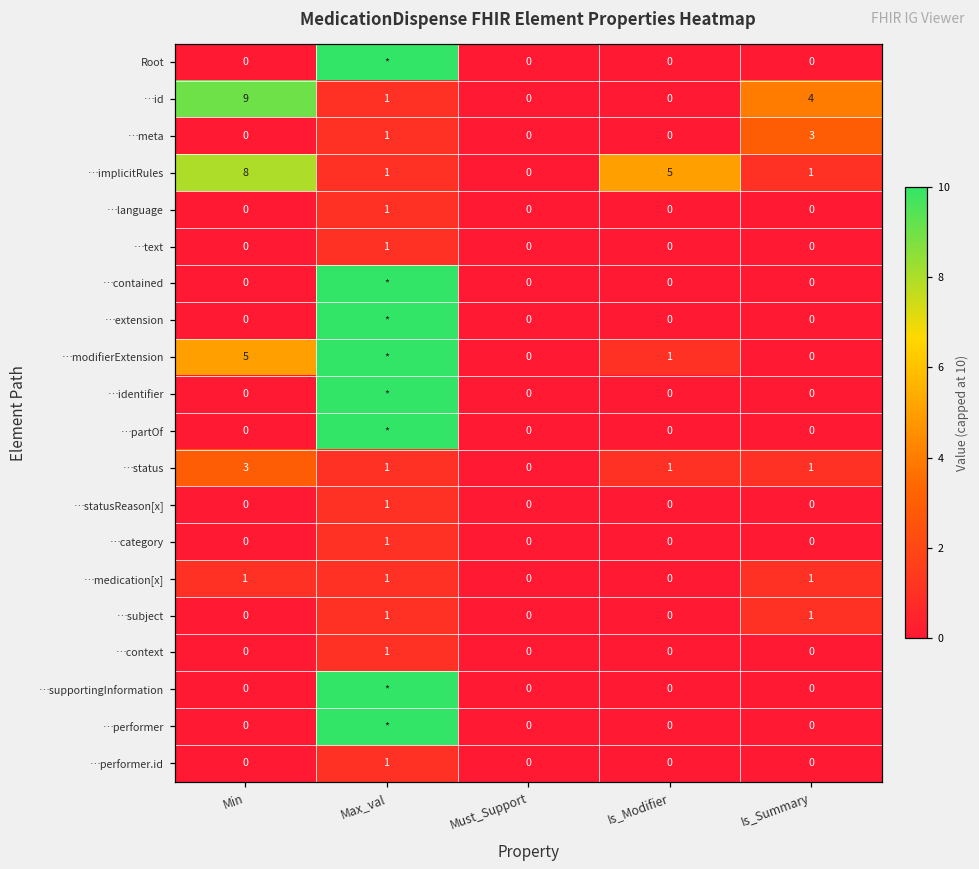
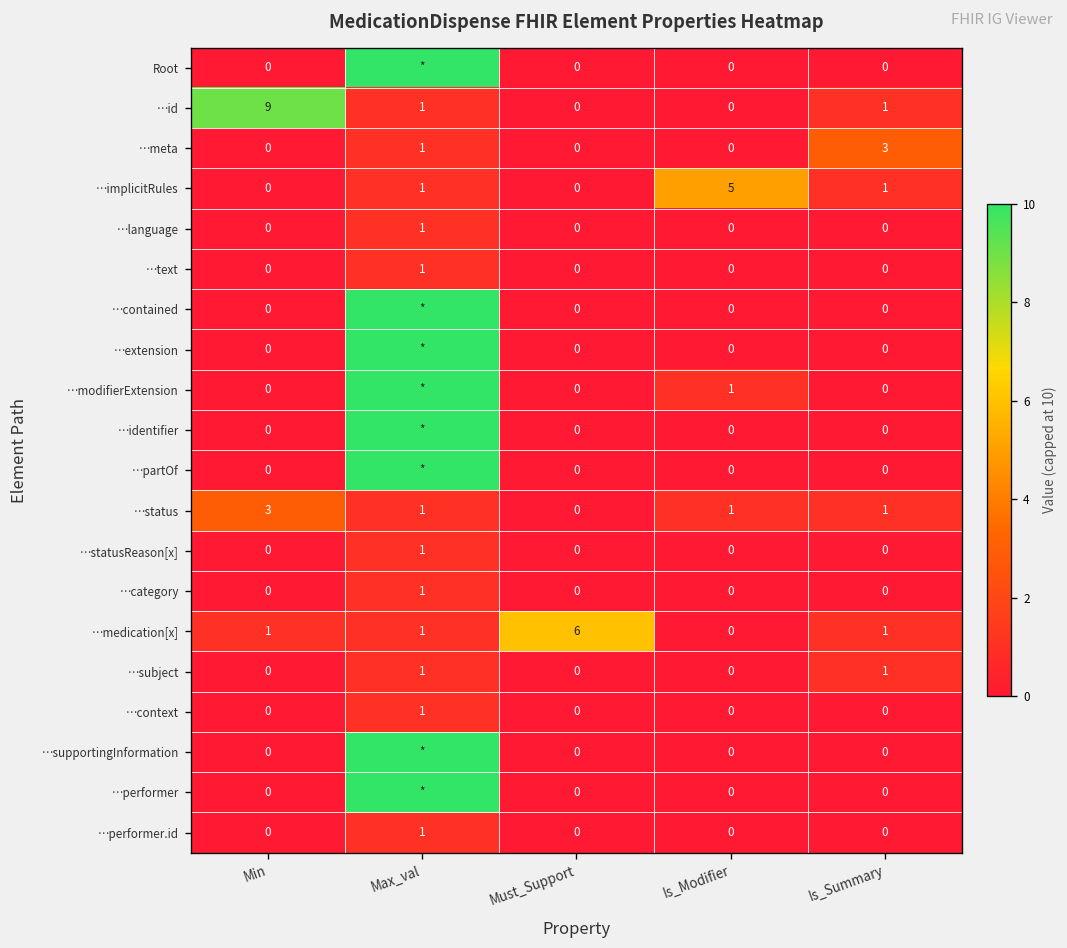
…id, Is_Summary: 4 -> 1
…implicitRules, Min: 8 -> 0
…modifierExtension, Min: 5 -> 0
…medication[x], Must_Support: 0 -> 6
